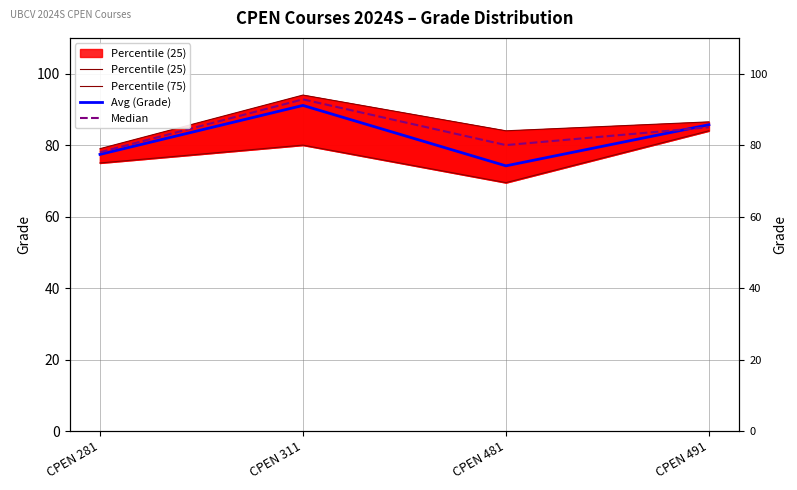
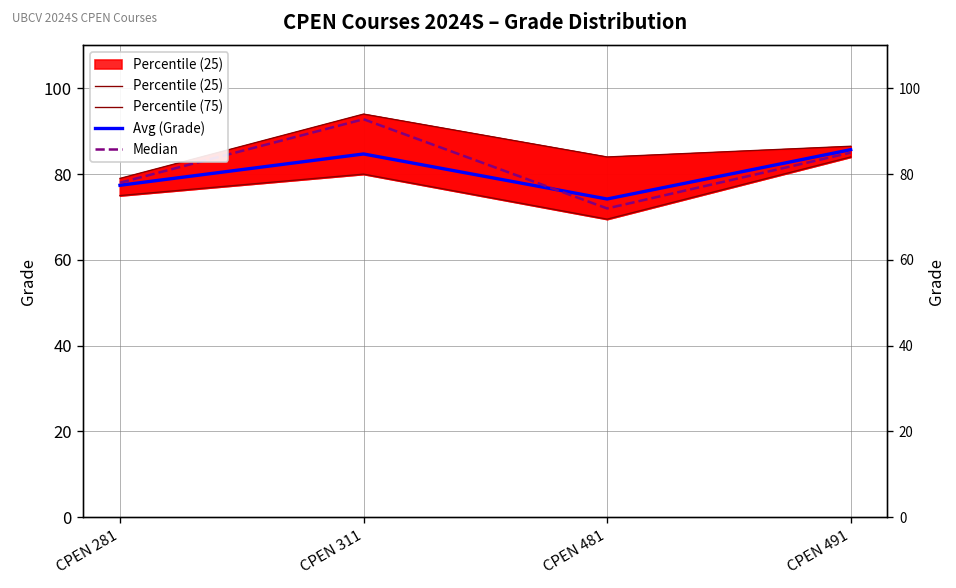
Avg (Grade), CPEN 311: 91 -> 85
Median, CPEN 481: 80 -> 72
